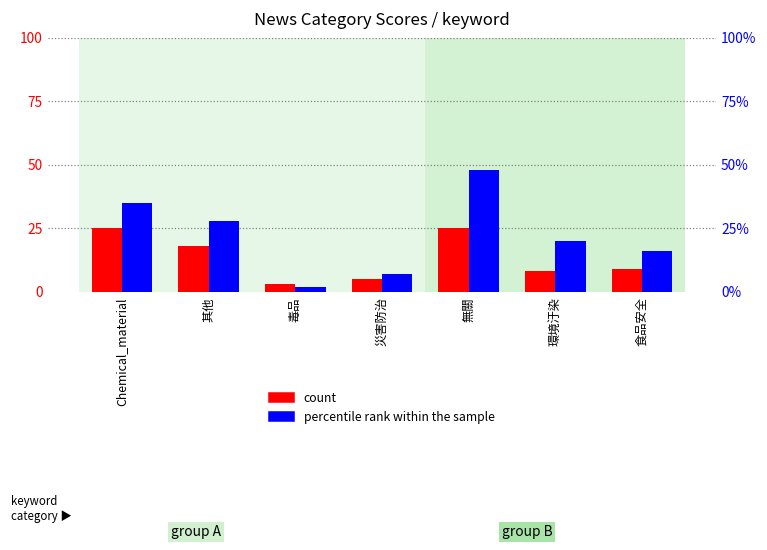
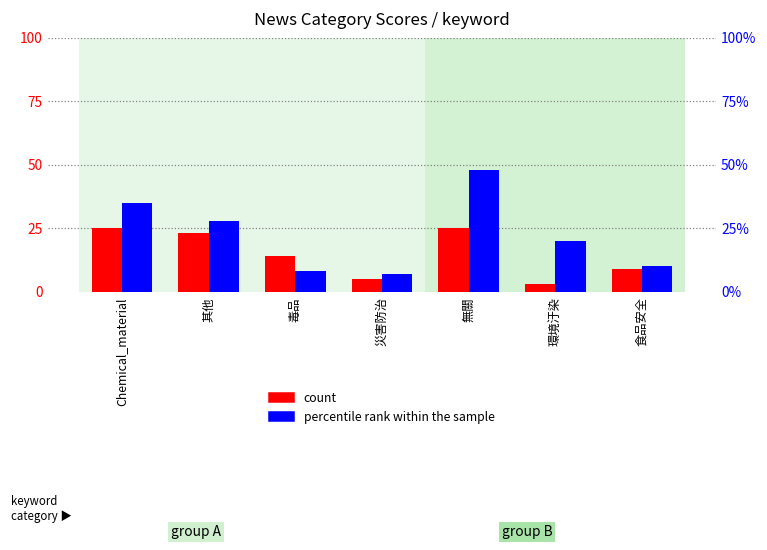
count, 其他: 18 -> 23
count, 毒品: 3 -> 14
count, 環境汙染: 8 -> 3
percentile rank within the sample, 毒品: 2% -> 8%
percentile rank within the sample, 食品安全: 16% -> 10%
